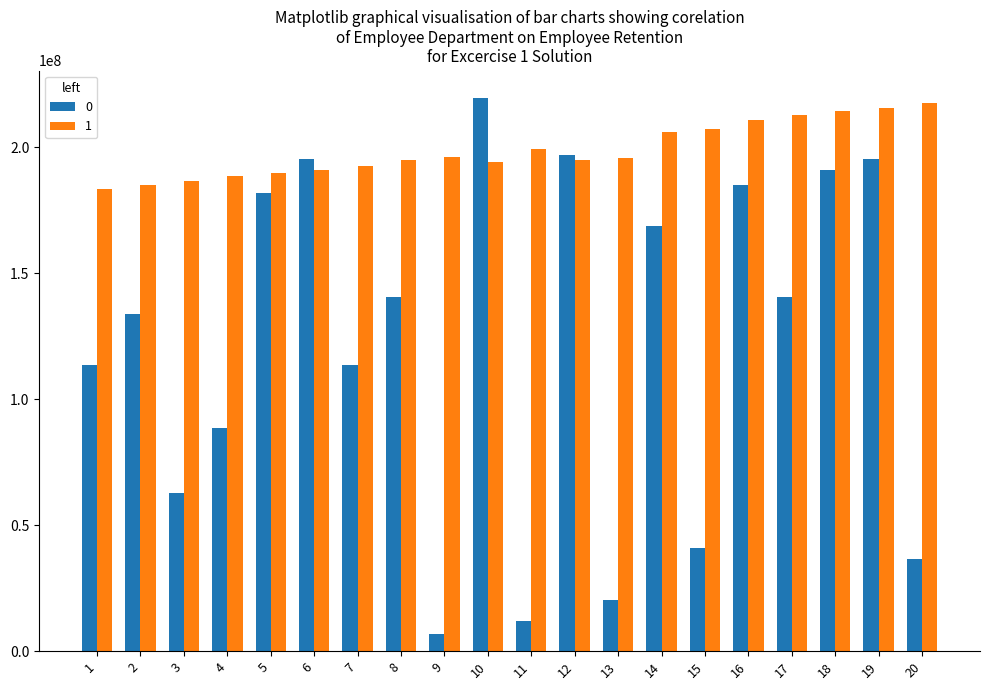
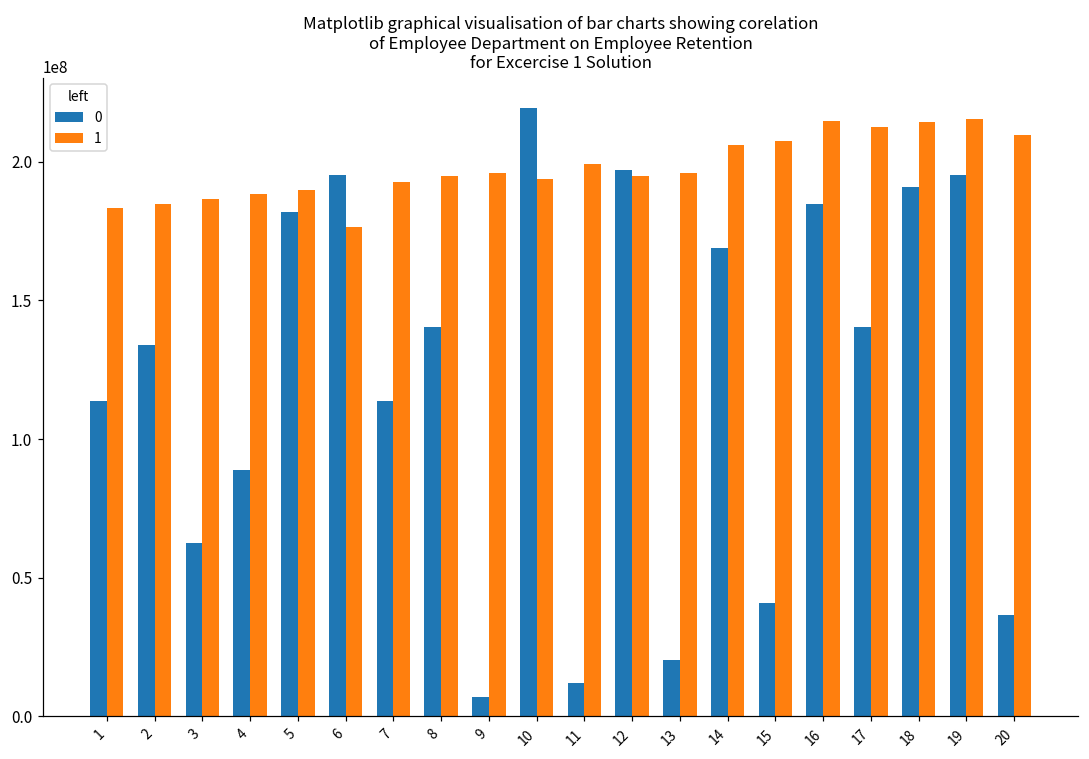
1, 6: 191000000 -> 176000000
1, 16: 211000000 -> 215000000
1, 20: 218000000 -> 210000000
